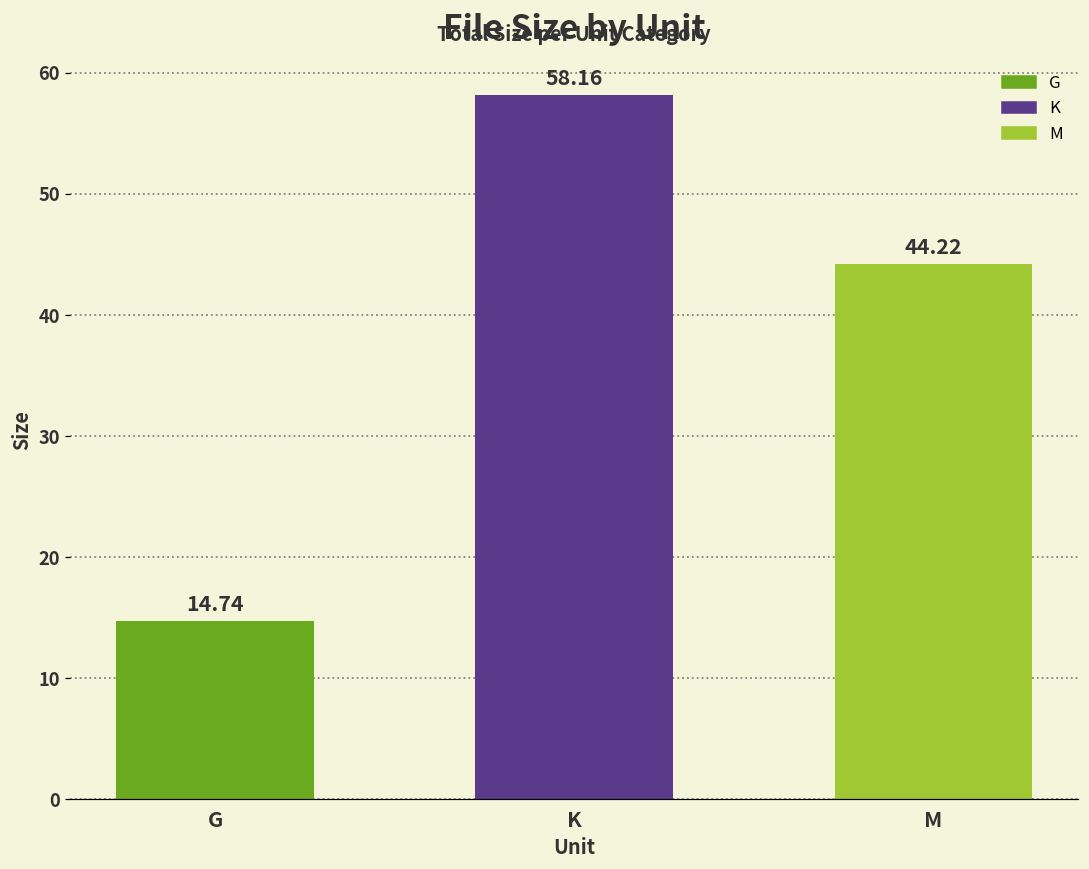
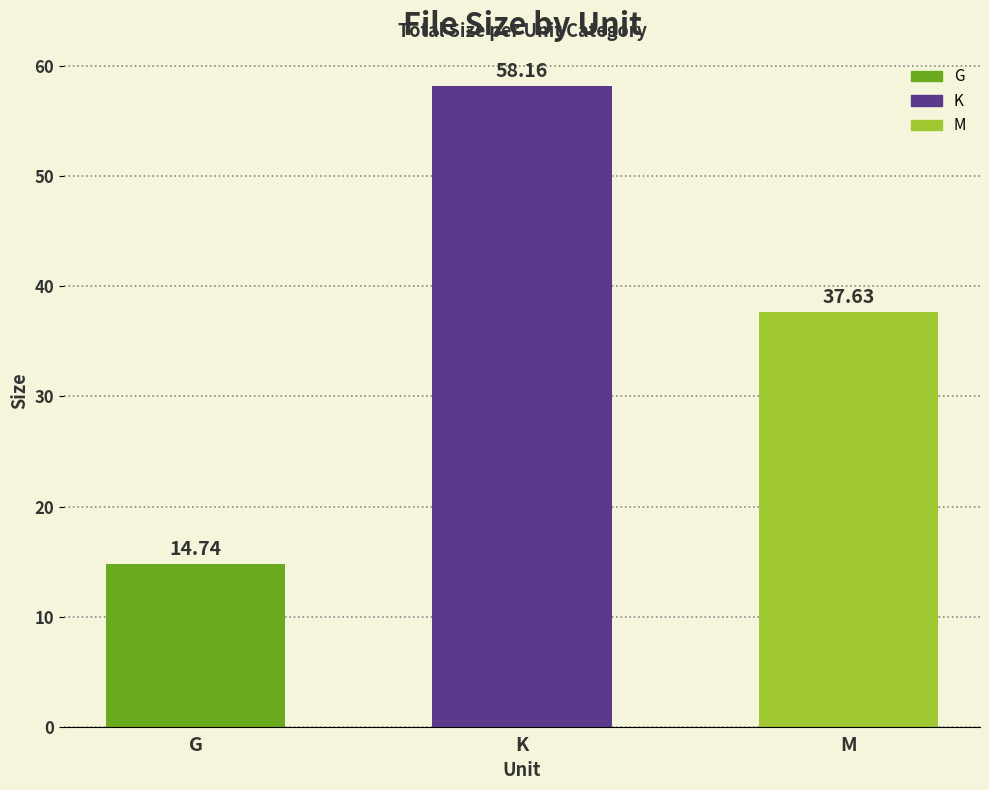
M: 44.22 -> 37.63
